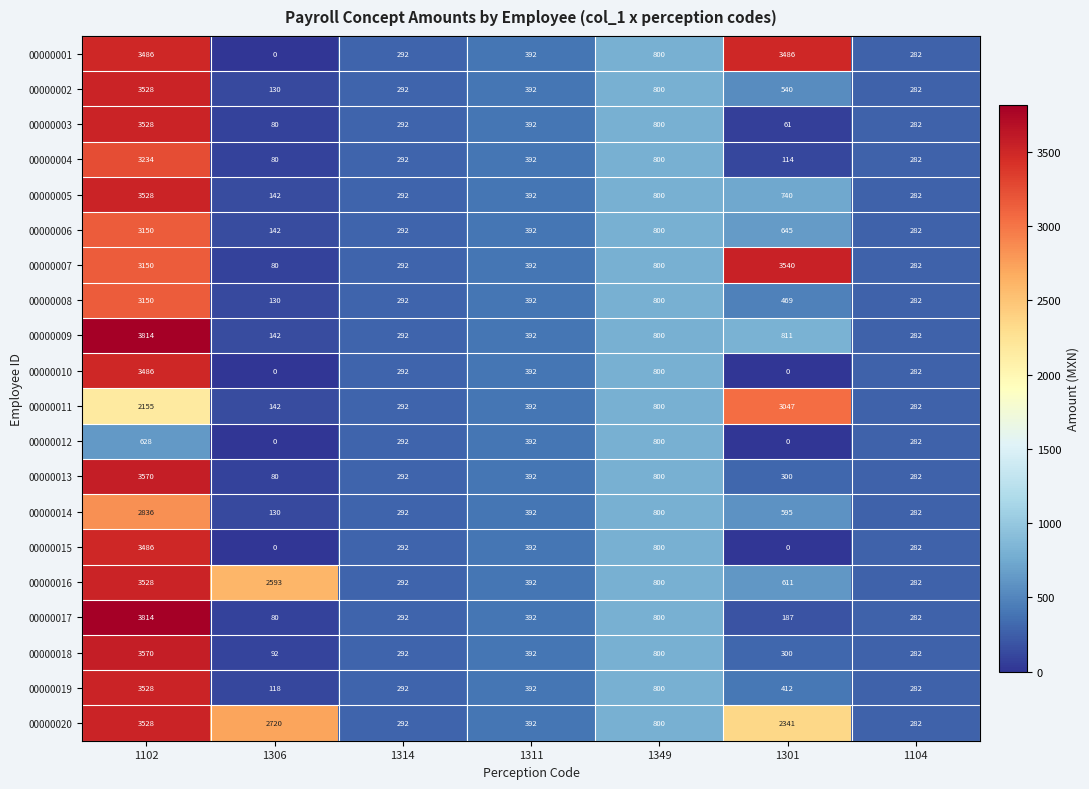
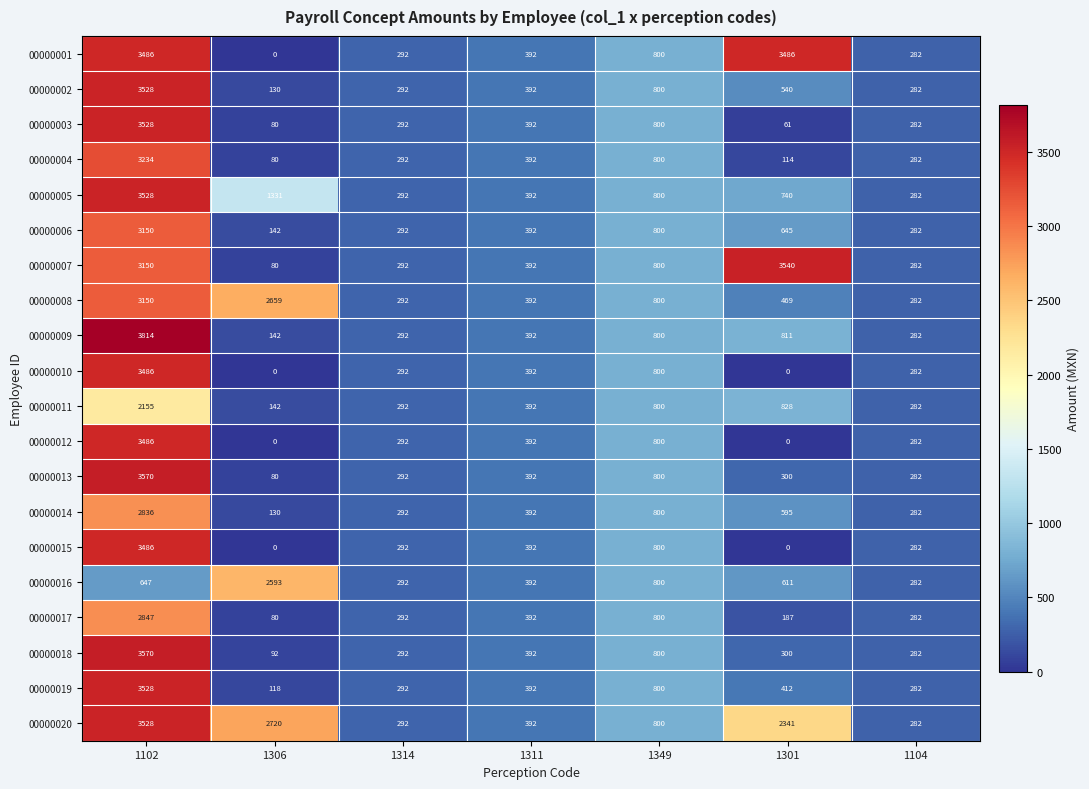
00000005, 1306: 142 -> 1331
00000008, 1306: 130 -> 2659
00000011, 1301: 3047 -> 828
00000012, 1102: 628 -> 3486
00000016, 1102: 3528 -> 647
00000017, 1102: 3814 -> 2847
